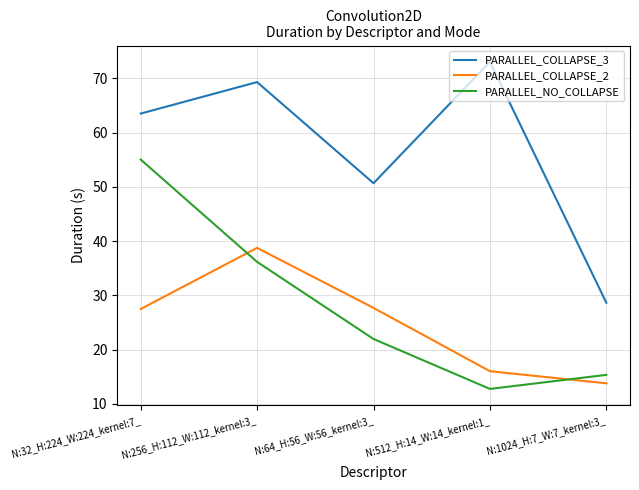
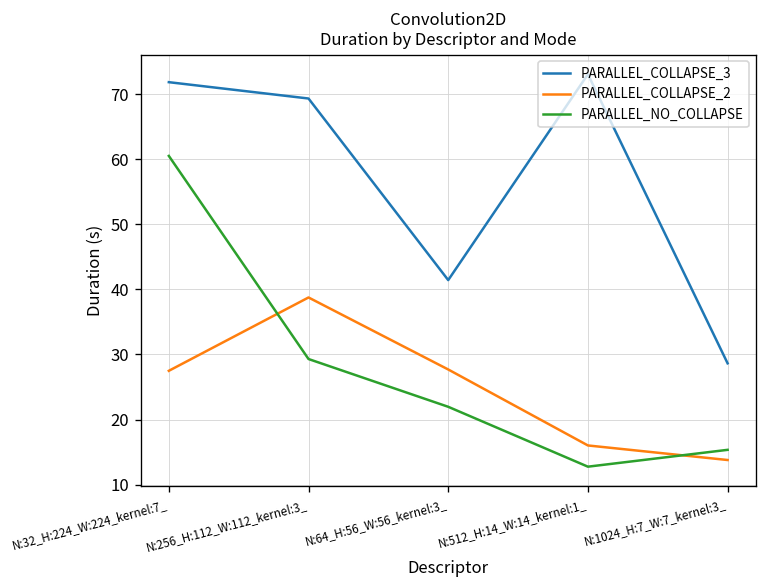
PARALLEL_COLLAPSE_3, N:32_H:224_W:224_kernel:7_: 64 -> 72
PARALLEL_NO_COLLAPSE, N:32_H:224_W:224_kernel:7_: 55 -> 61
PARALLEL_NO_COLLAPSE, N:256_H:112_W:112_kernel:3_: 36 -> 29
PARALLEL_COLLAPSE_3, N:64_H:56_W:56_kernel:3_: 51 -> 41
